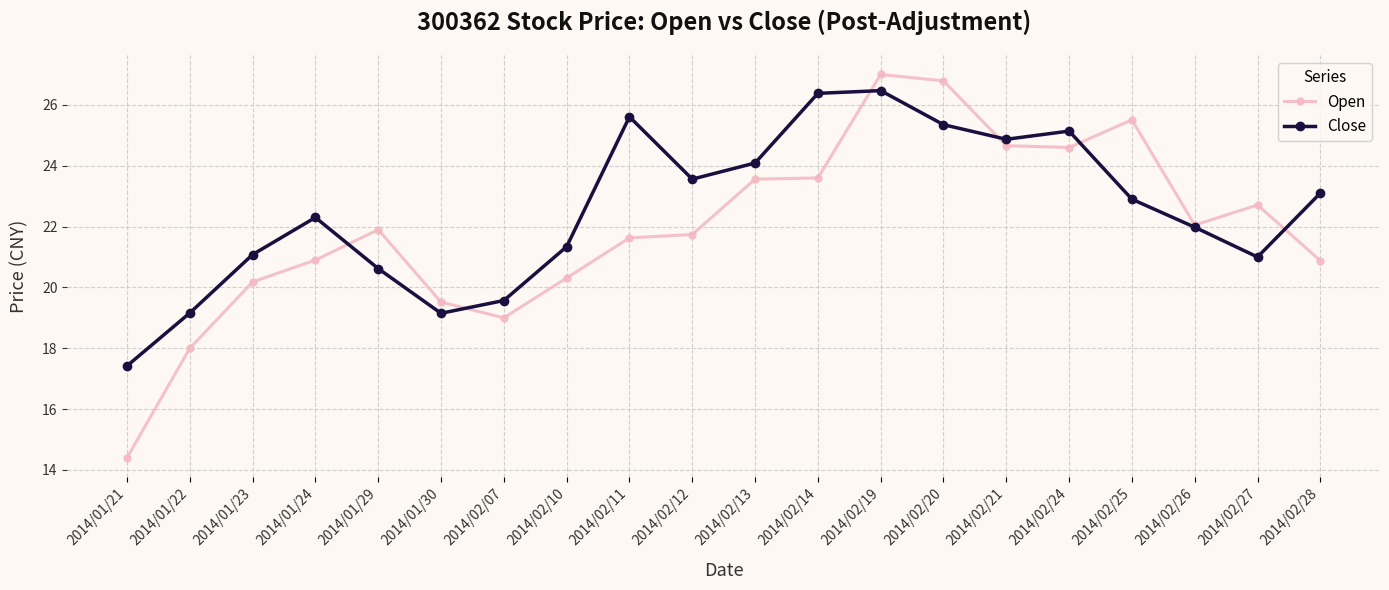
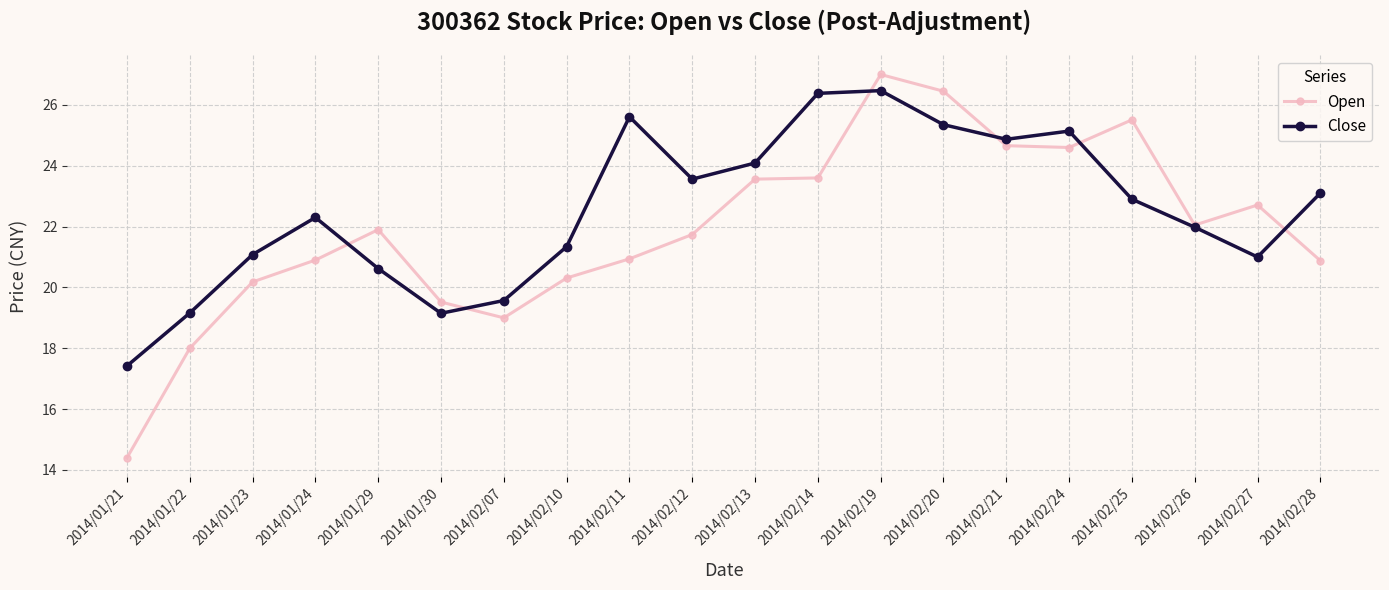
Open, 2014/02/11: 21.6 -> 20.9
Open, 2014/02/20: 26.8 -> 26.5
